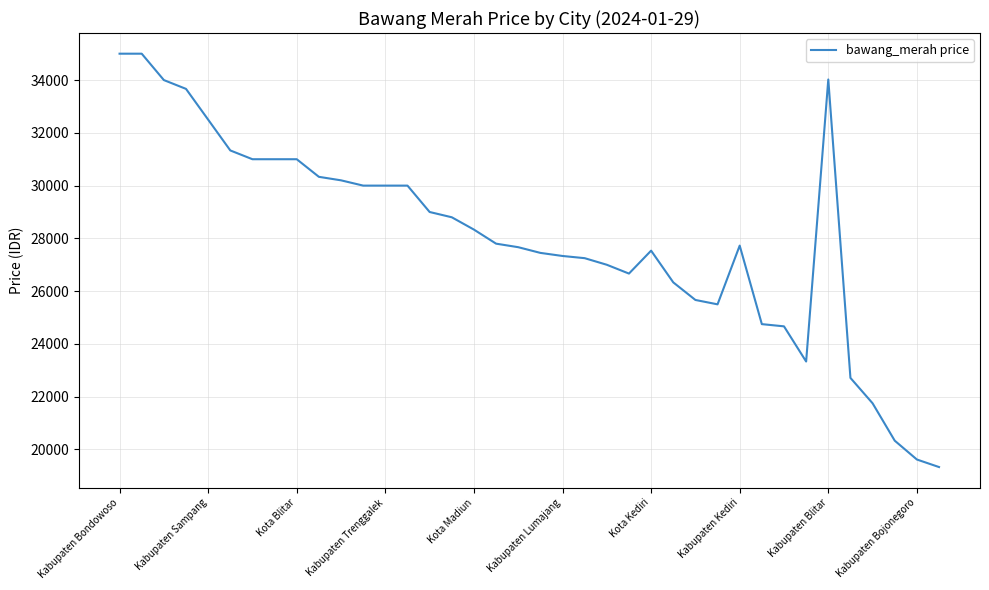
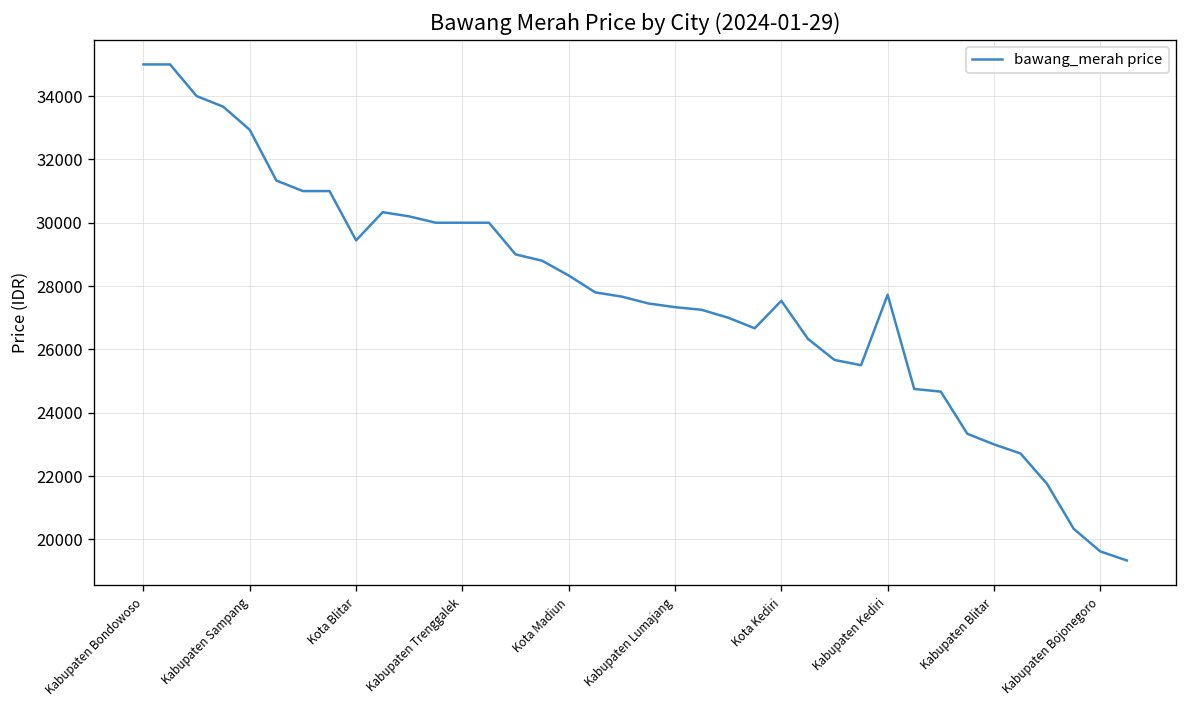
Kabupaten Sampang: 32500 -> 32900
Kota Blitar: 31000 -> 29400
Kabupaten Blitar: 34000 -> 23000
